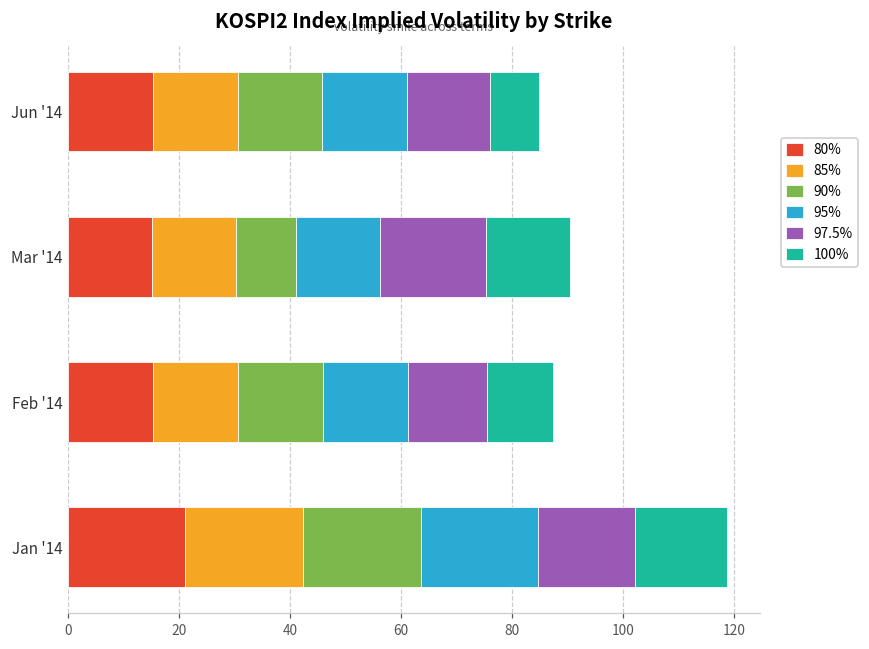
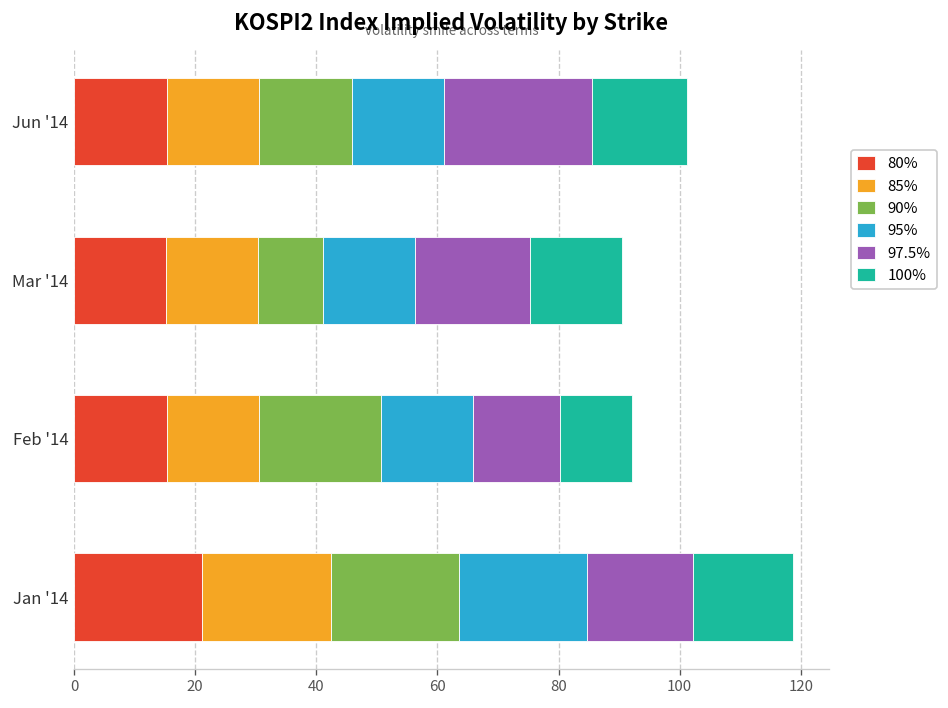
97.5%, Jun '14: 15 -> 24
100%, Jun '14: 9 -> 16
90%, Feb '14: 15 -> 20
